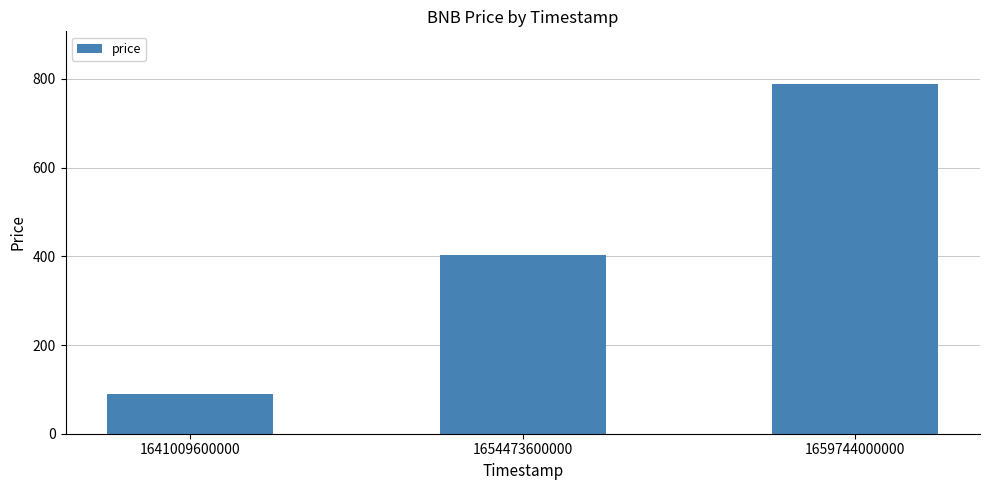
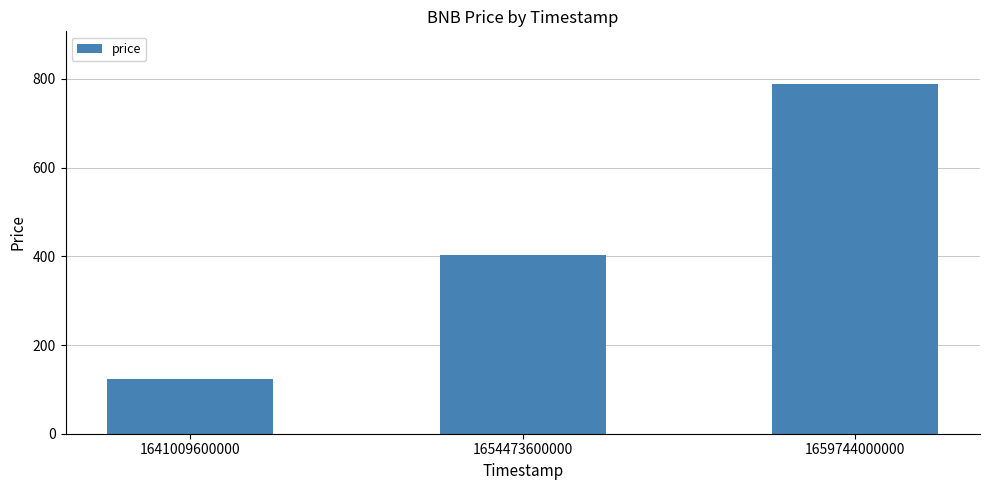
1641009600000: 90 -> 120
